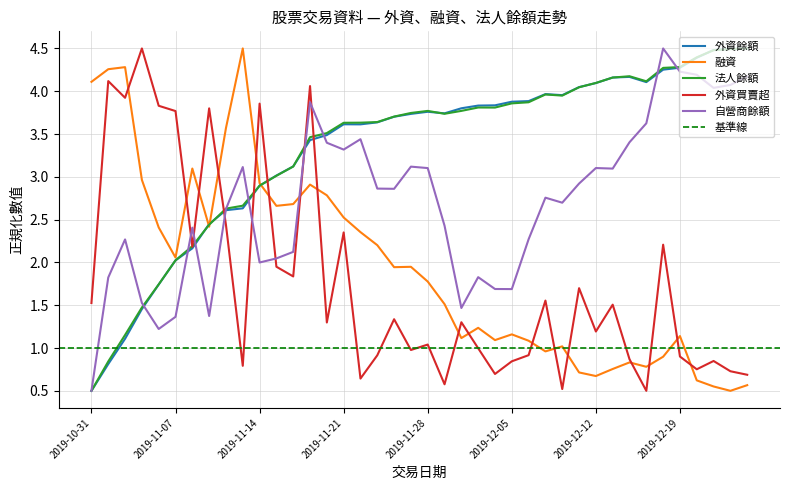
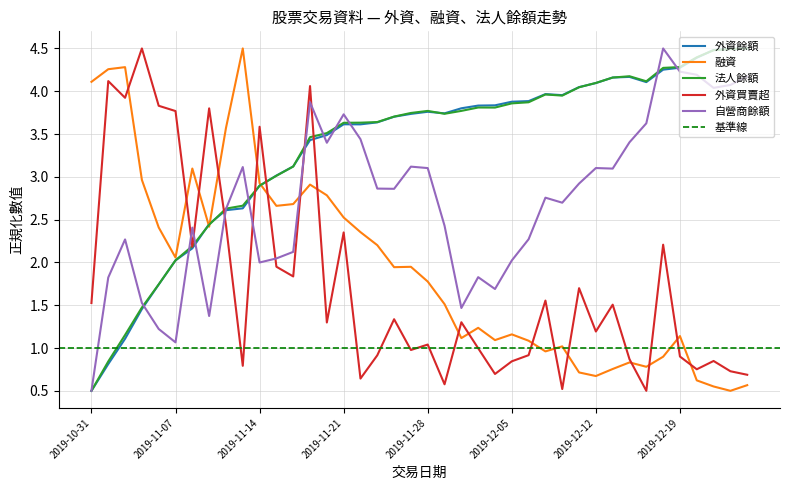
自營商餘額, 2019-11-07: 1.4 -> 1.1
外資買賣超, 2019-11-14: 3.9 -> 3.6
自營商餘額, 2019-11-21: 3.3 -> 3.7
自營商餘額, 2019-12-05: 1.7 -> 2.0
